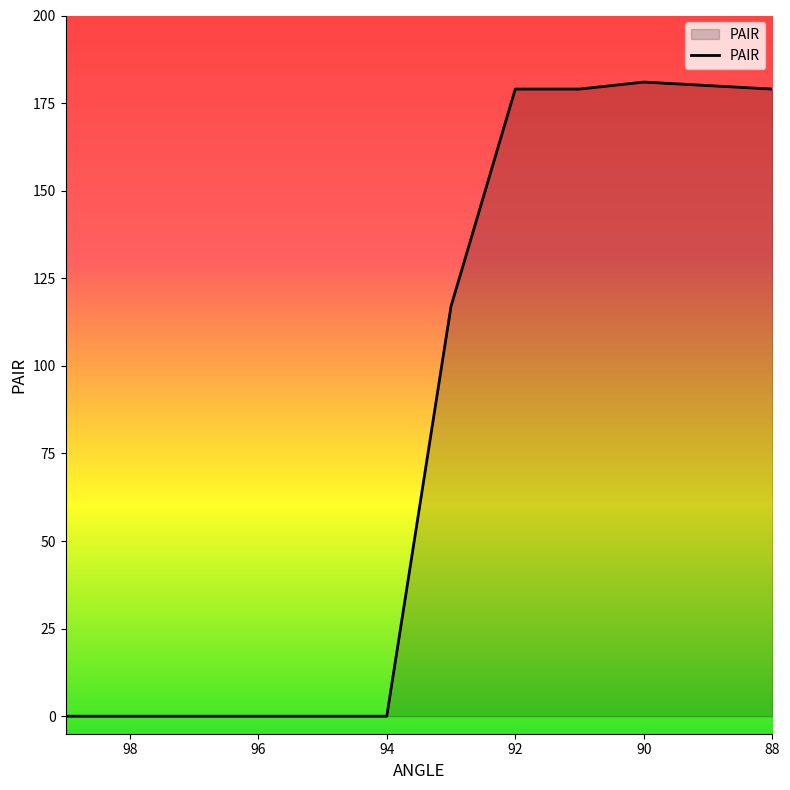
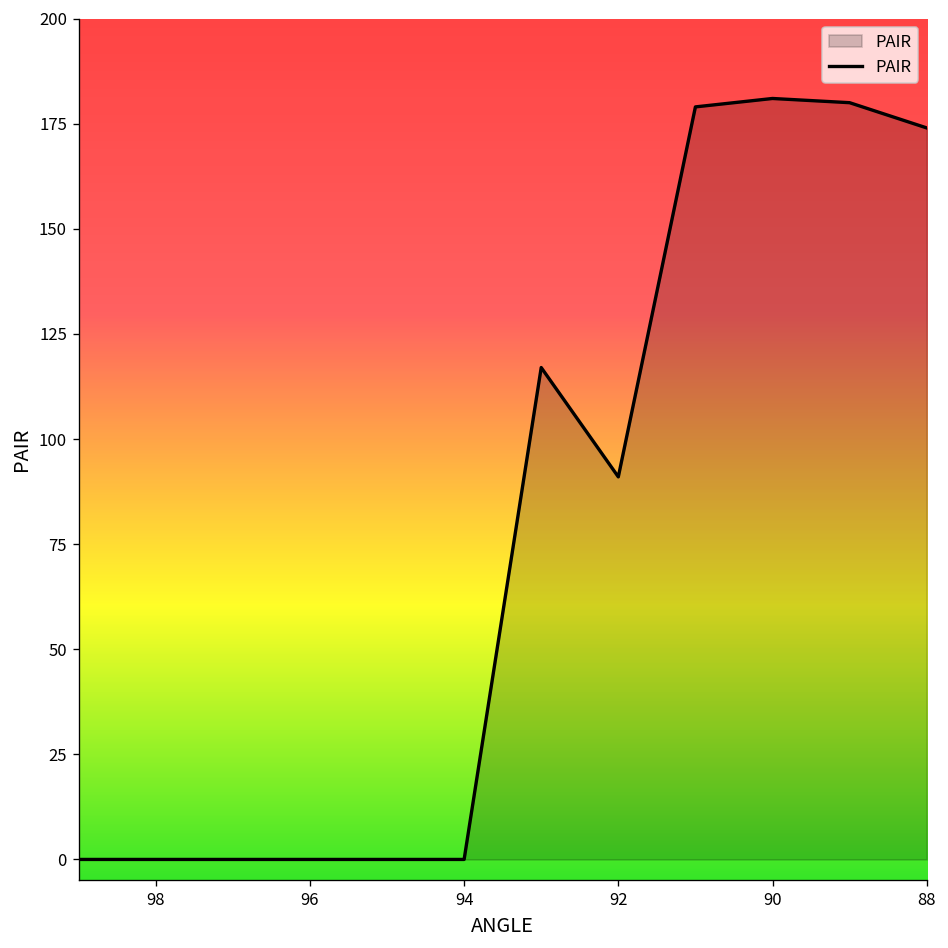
92: 179 -> 91
88: 179 -> 174
